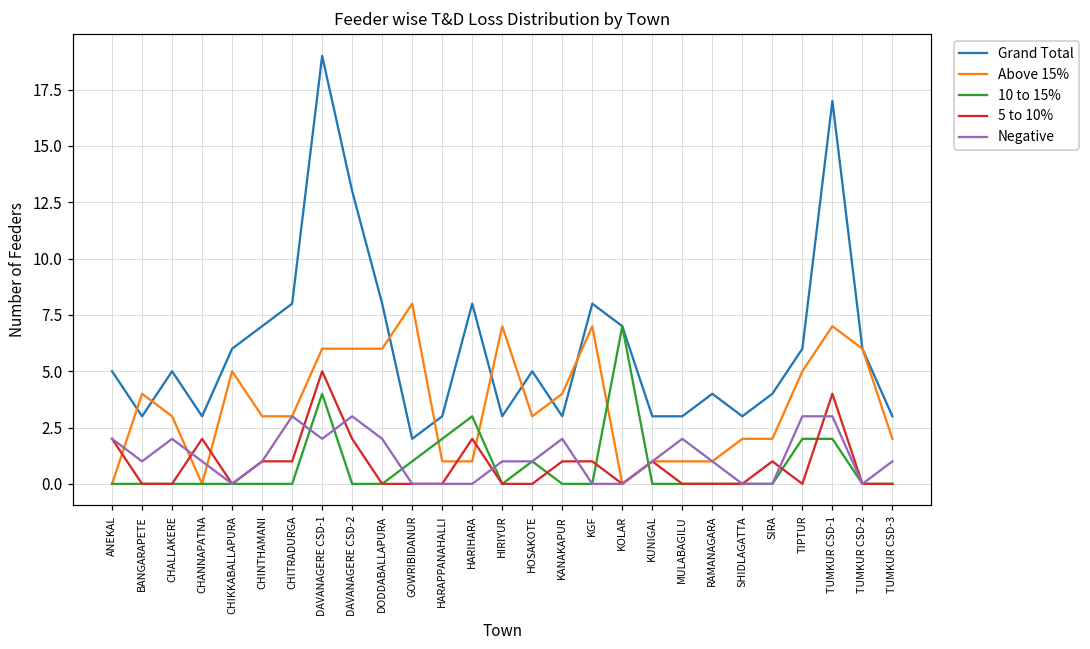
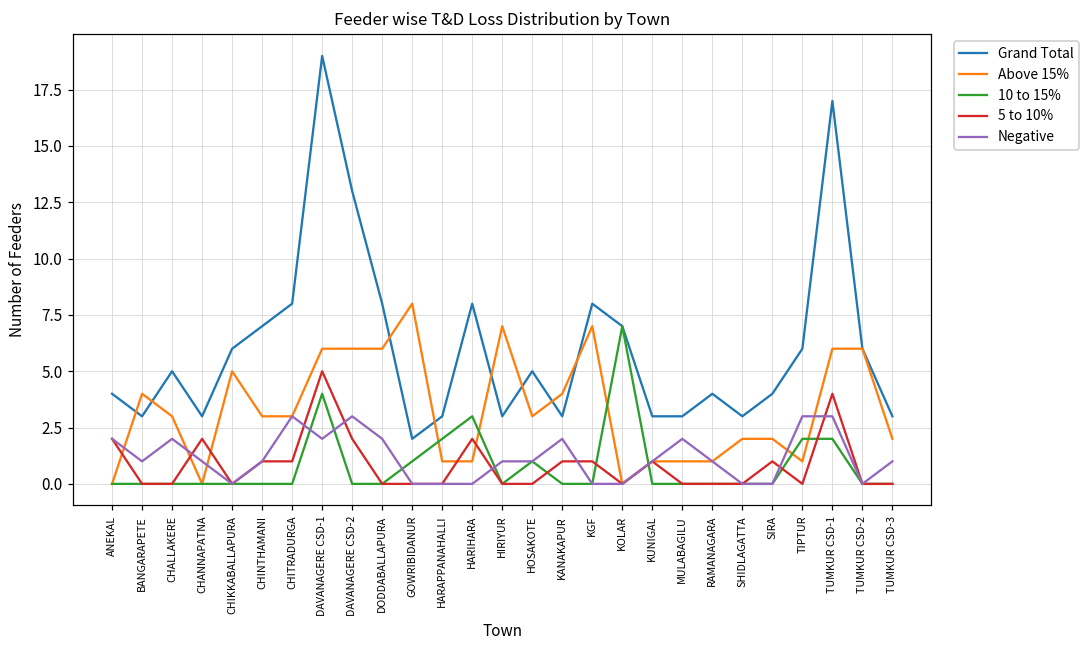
Grand Total, ANEKAL: 5 -> 4
Above 15%, TIPTUR: 5 -> 1
Above 15%, TUMKUR CSD-1: 7 -> 6
